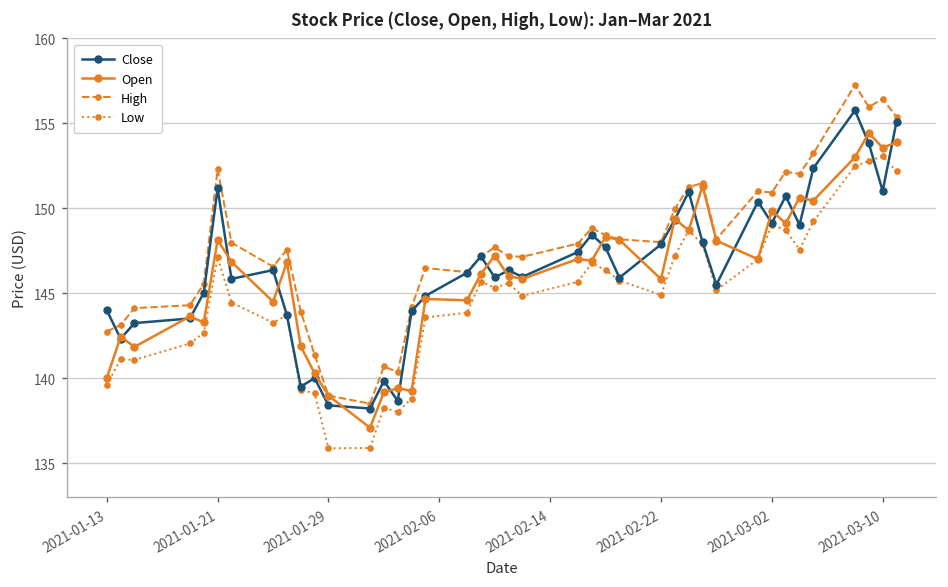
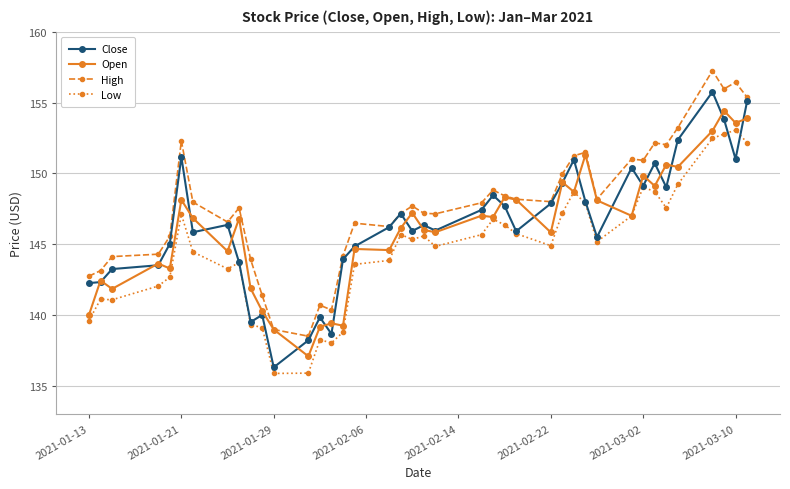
Close, 2021-01-13: 144.0 -> 142.3
Close, 2021-01-29: 138.4 -> 136.3
